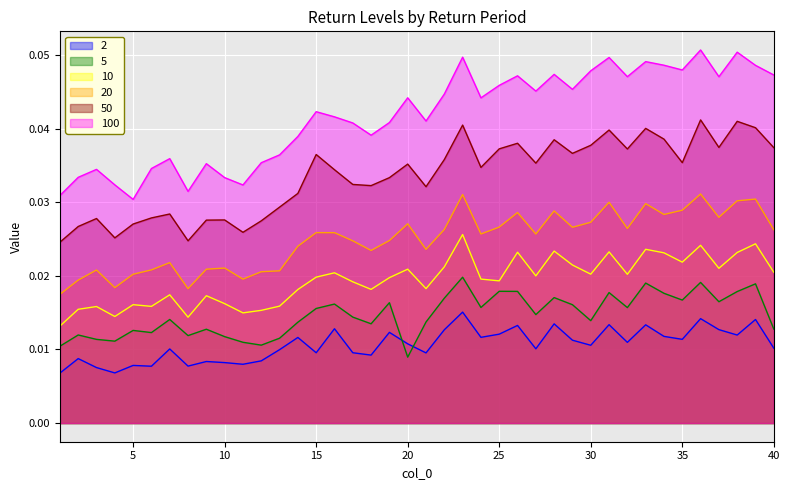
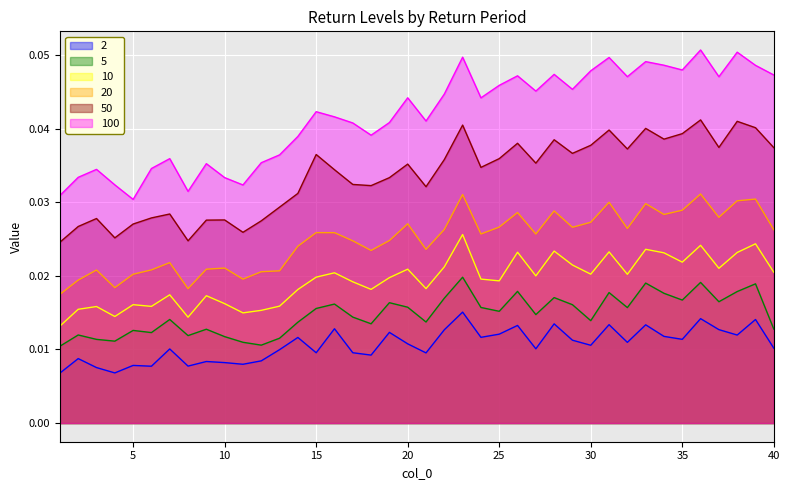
5, 20: 0.009 -> 0.016
5, 25: 0.018 -> 0.015
50, 25: 0.037 -> 0.036
50, 35: 0.035 -> 0.039
